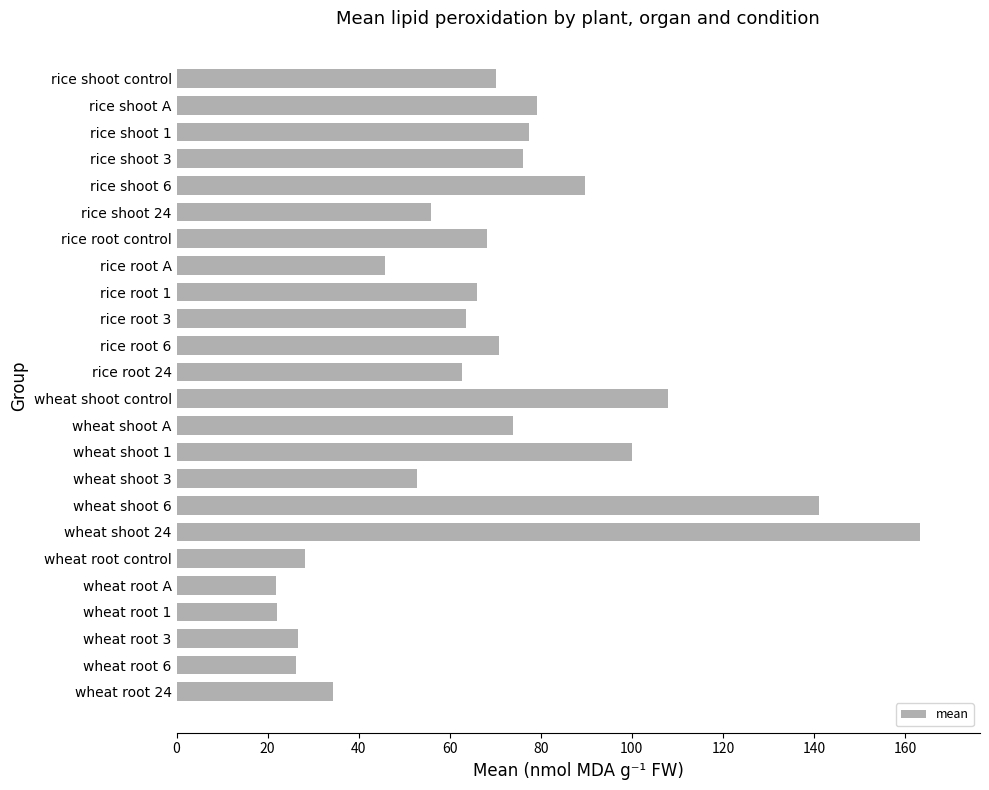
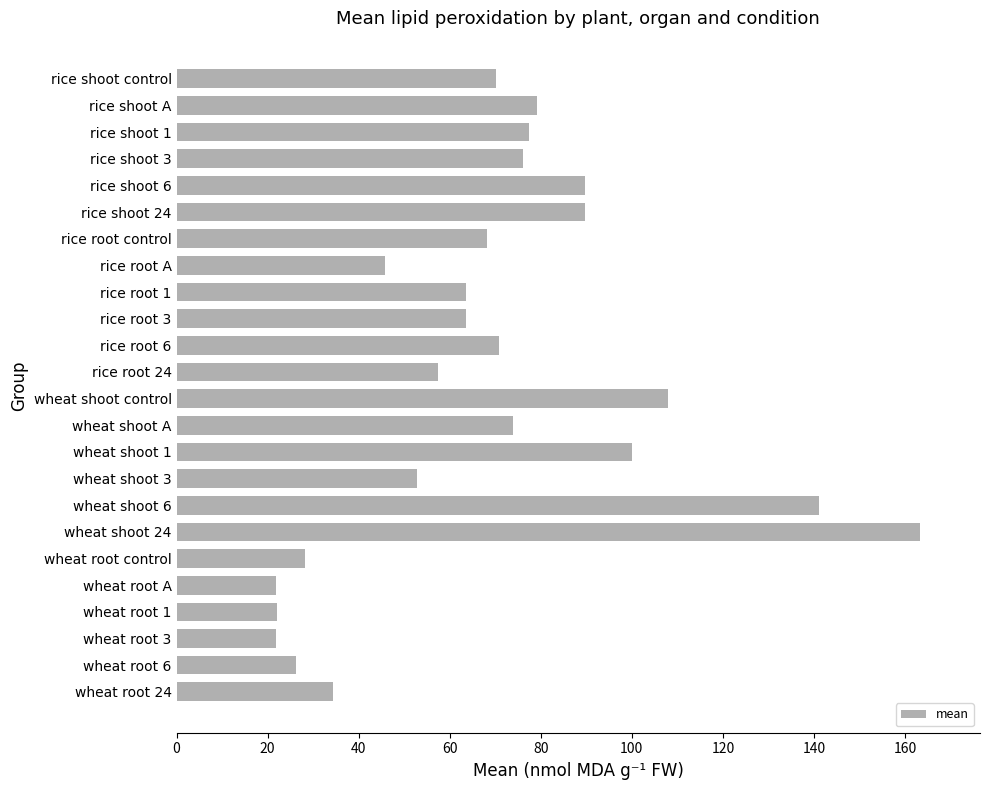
rice shoot 24: 56 -> 90
rice root 1: 66 -> 64
rice root 24: 63 -> 57
wheat root 3: 27 -> 22
